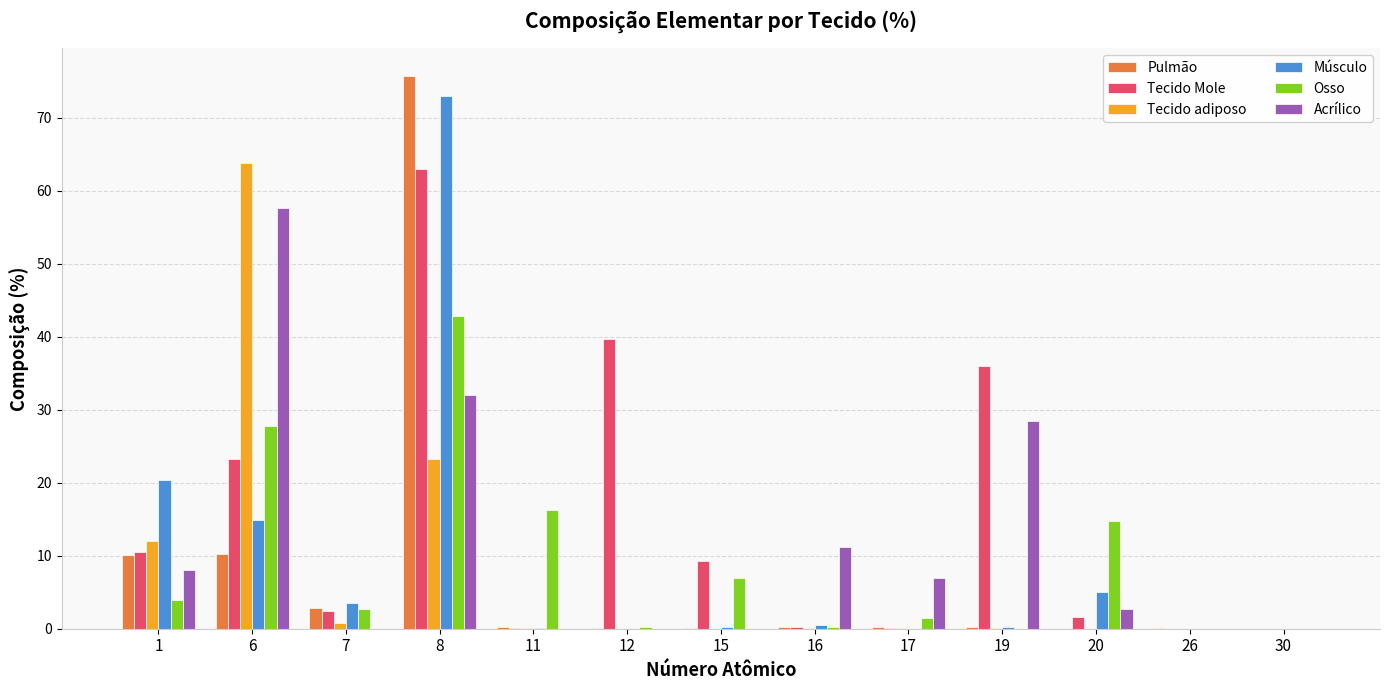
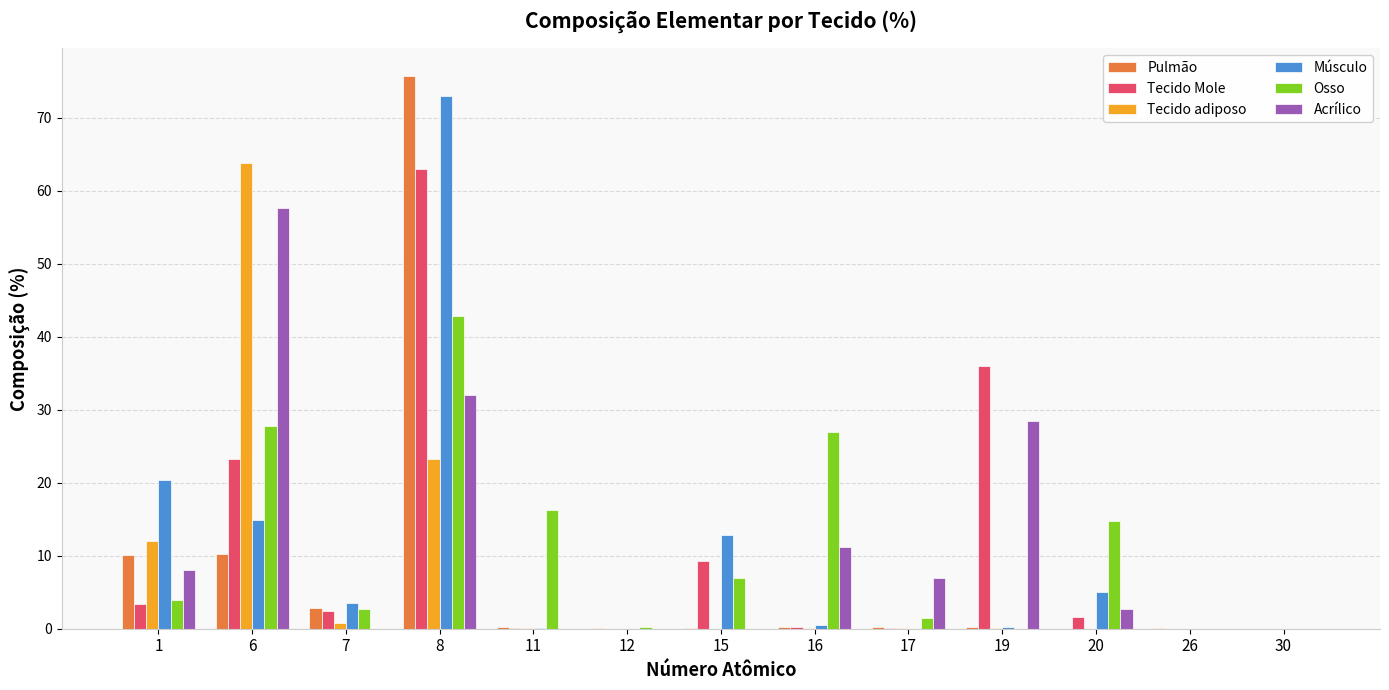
Tecido Mole, 1: 10 -> 3
Tecido Mole, 12: 40 -> 0
Músculo, 15: 0 -> 13
Osso, 16: 0 -> 27
